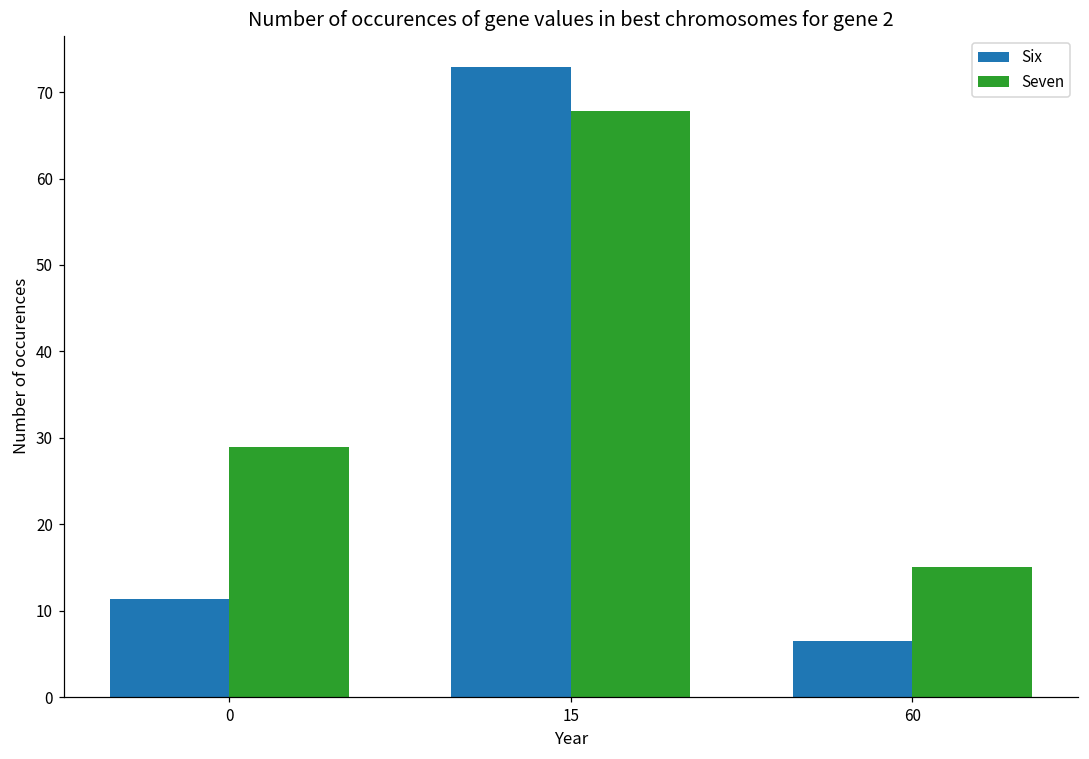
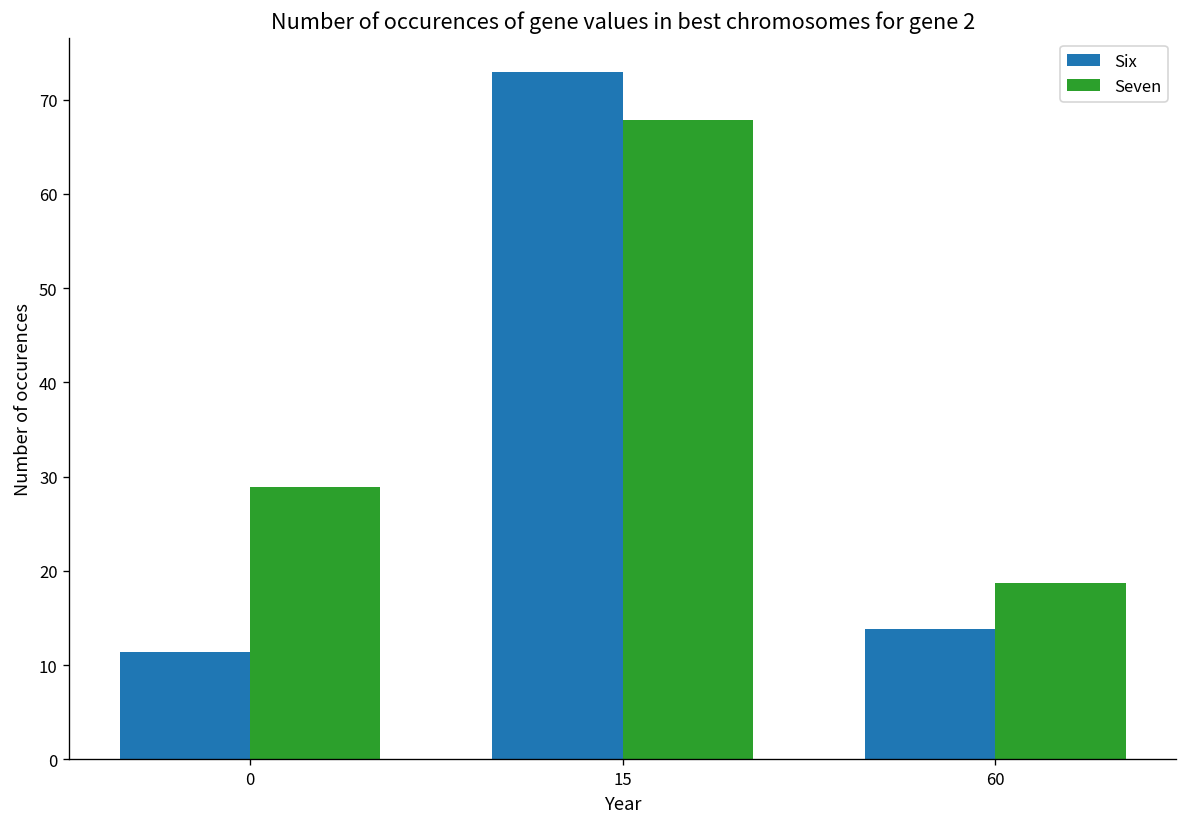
Six, 60: 7 -> 14
Seven, 60: 15 -> 19
